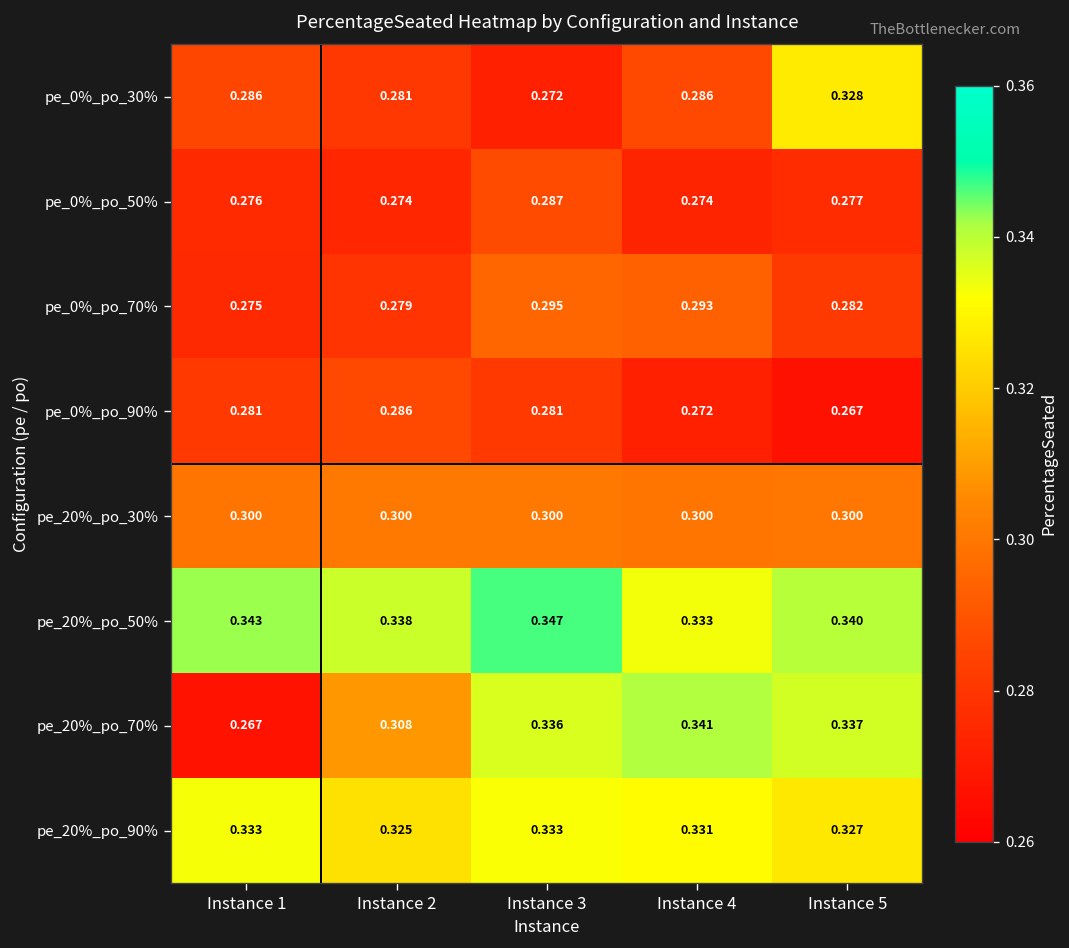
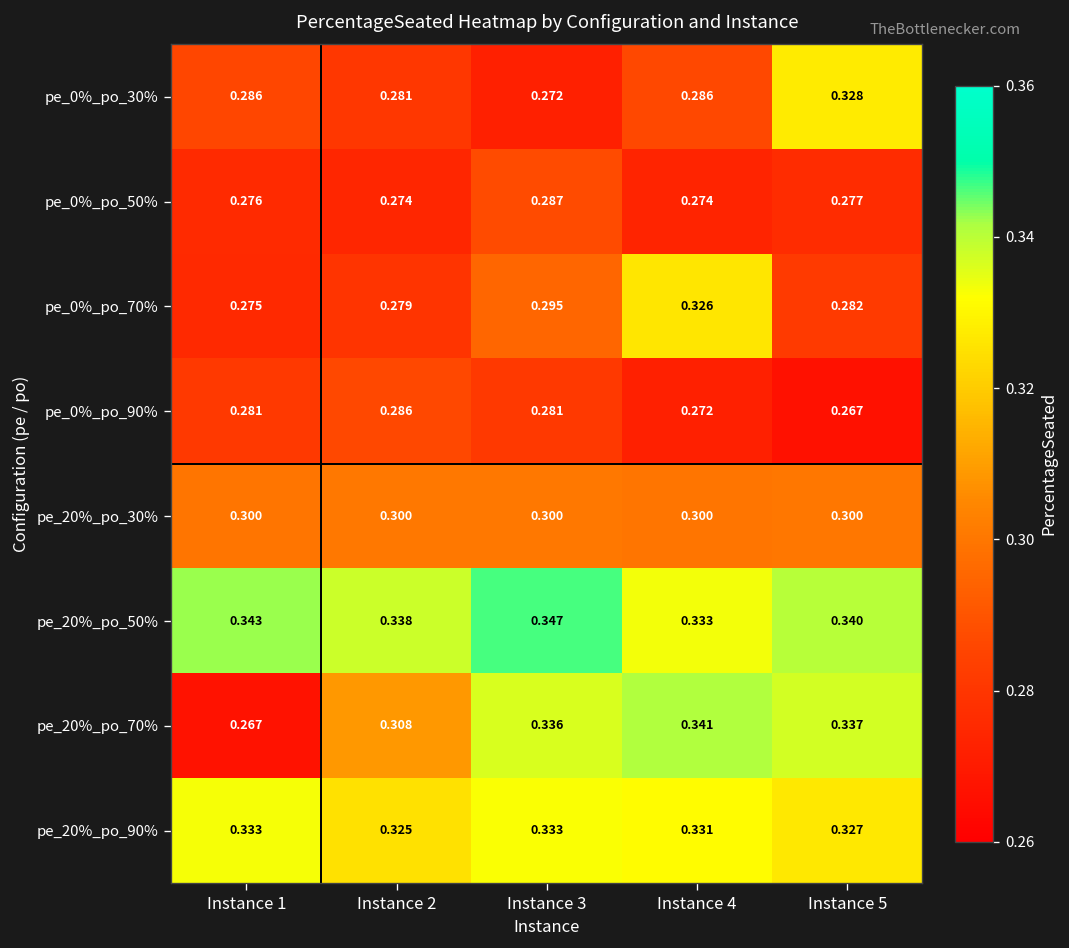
pe_0%_po_70%, Instance 4: 0.293 -> 0.326
